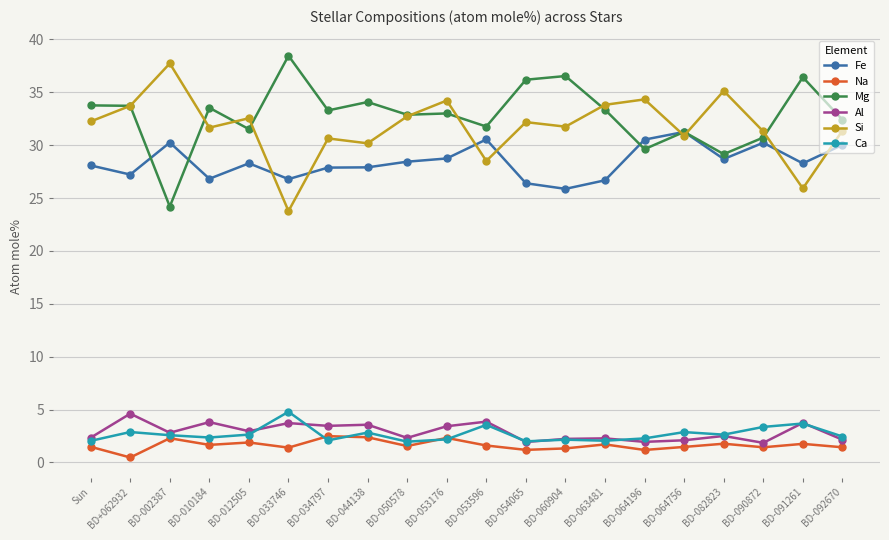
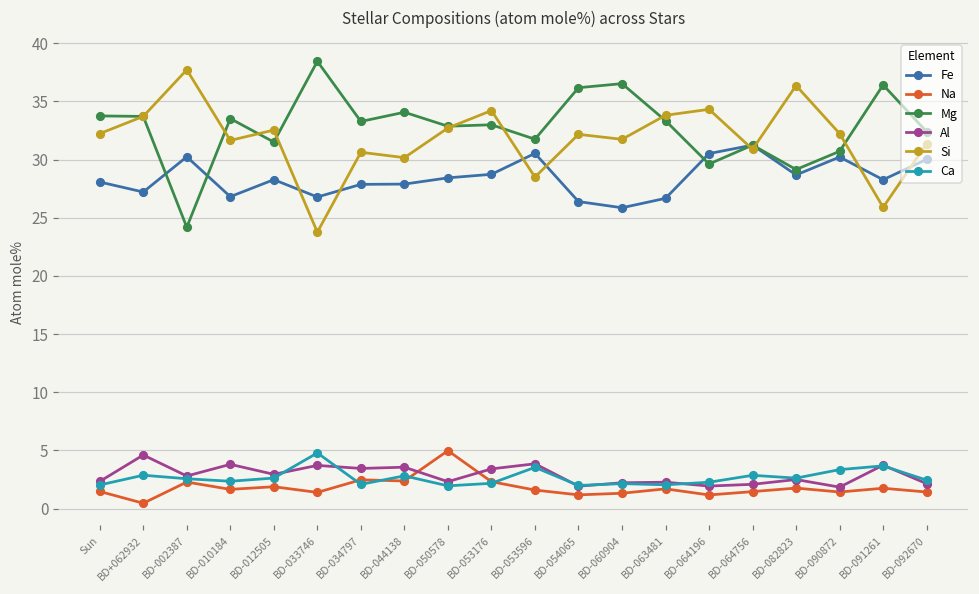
Na, BD-050578: 1.5 -> 5.0
Si, BD-082823: 35.1 -> 36.4
Si, BD-090872: 31.3 -> 32.2
